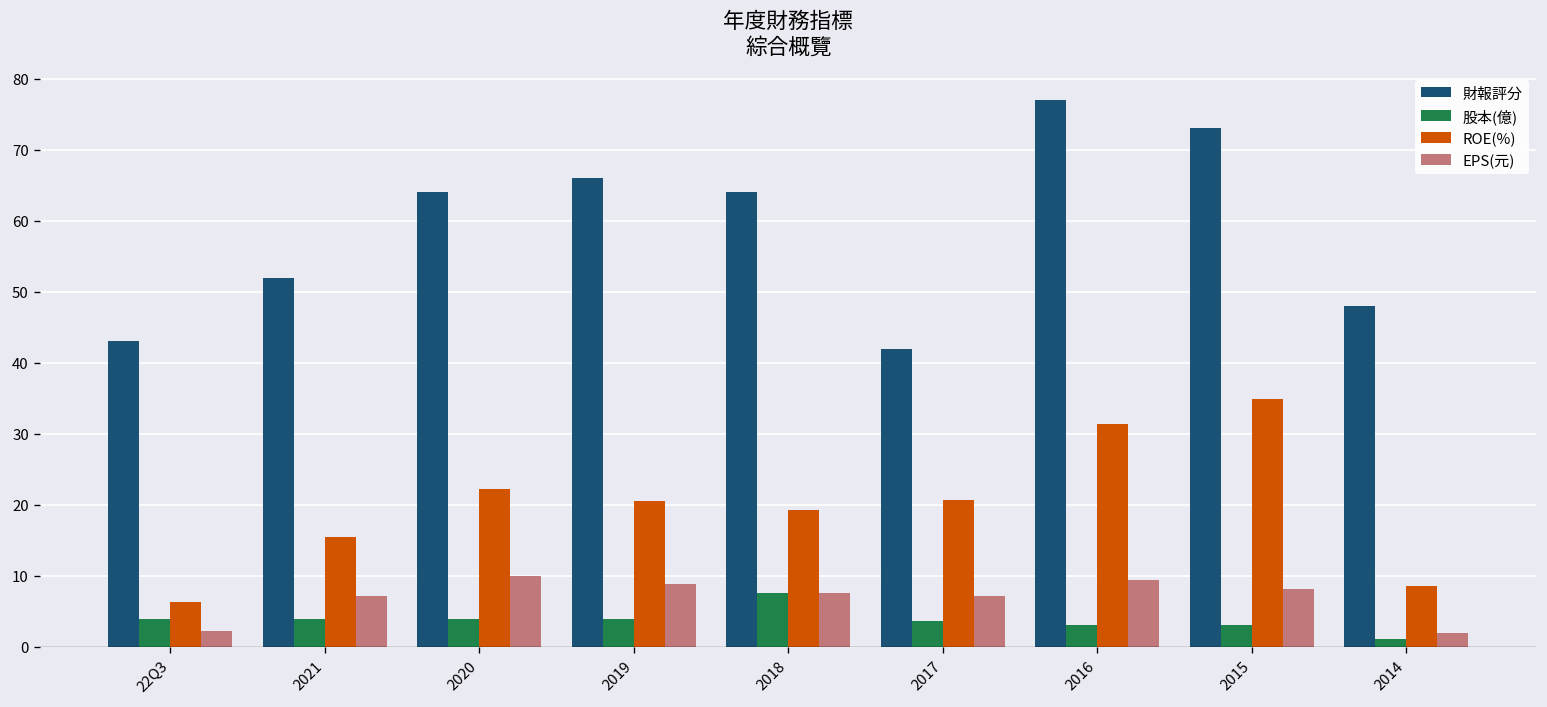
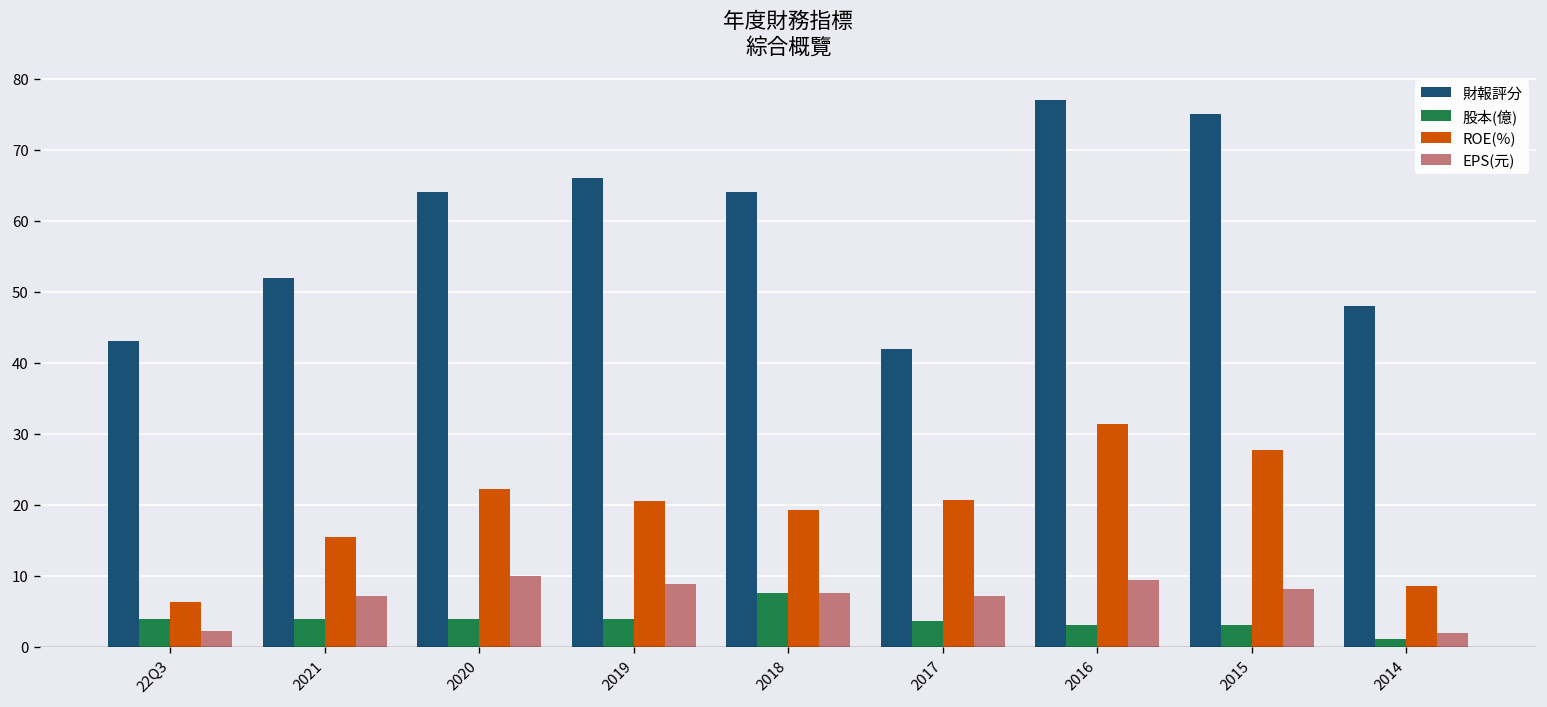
財報評分, 2015: 73 -> 75
ROE(%), 2015: 35 -> 28
